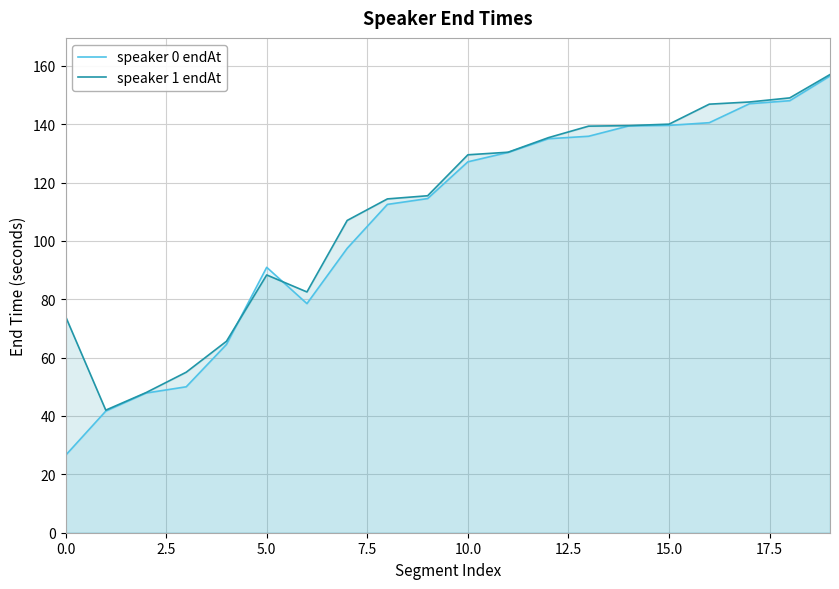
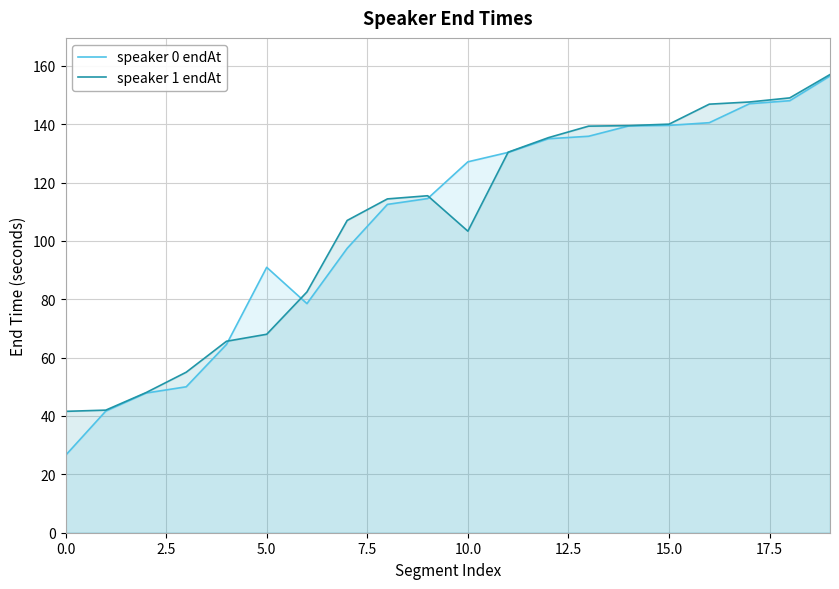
speaker 1 endAt, 0.0: 74 -> 42
speaker 1 endAt, 5.0: 88 -> 68
speaker 1 endAt, 10.0: 130 -> 103
